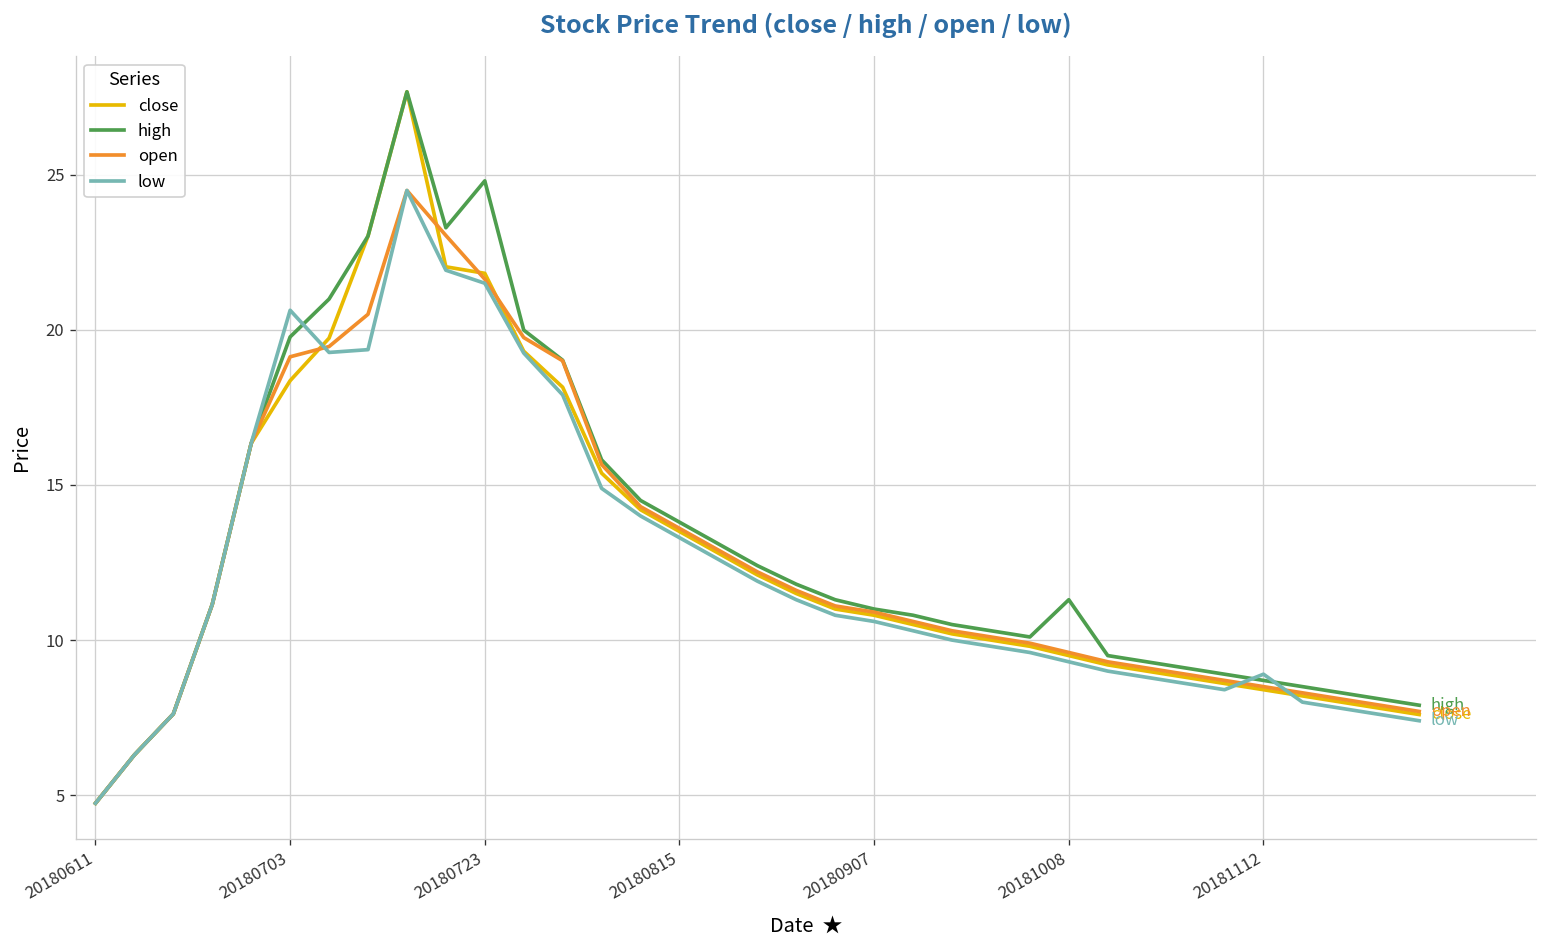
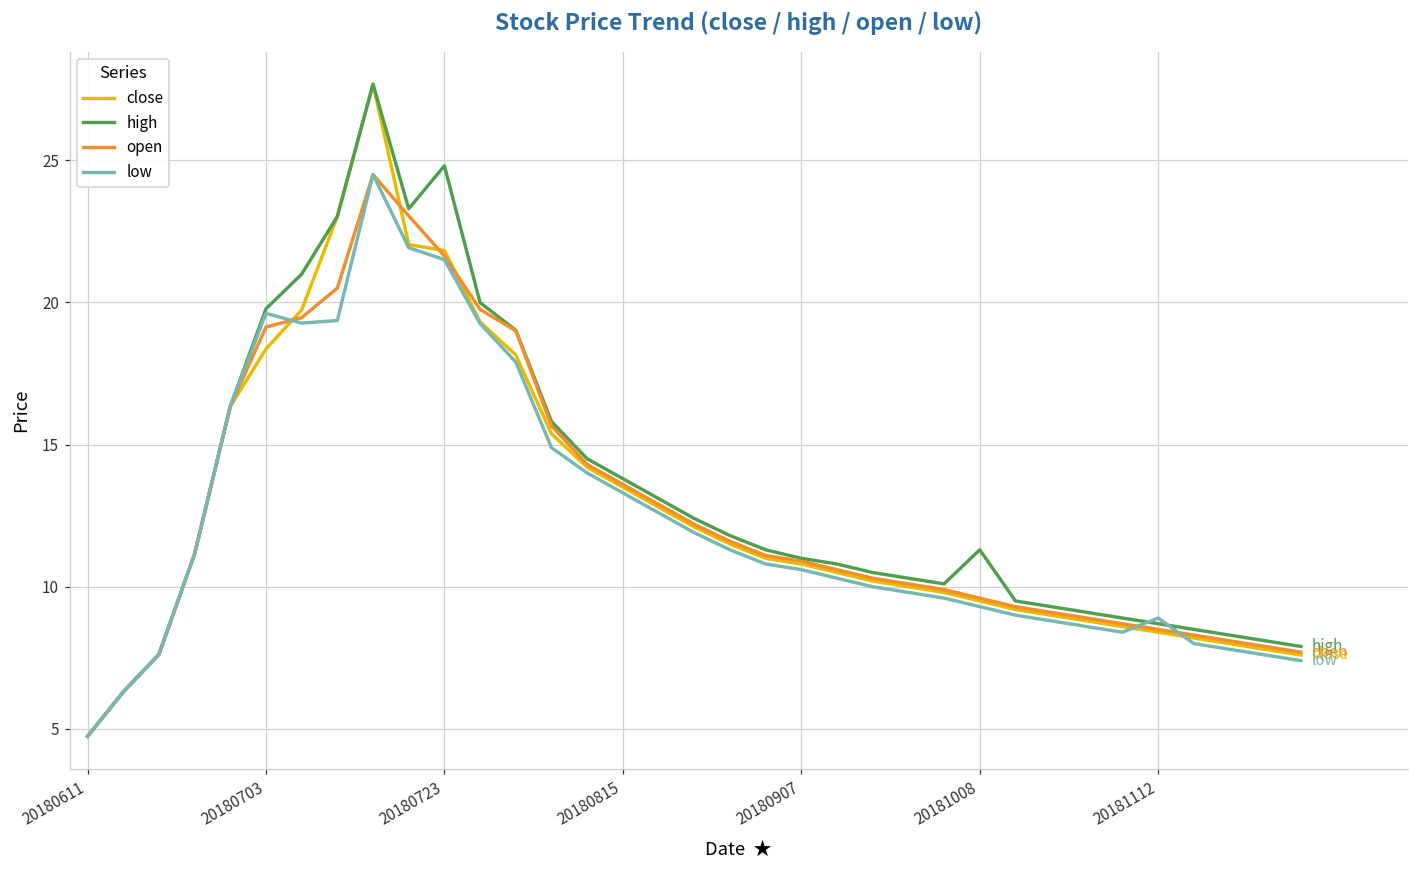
low, 20180703: 20.6 -> 19.6
